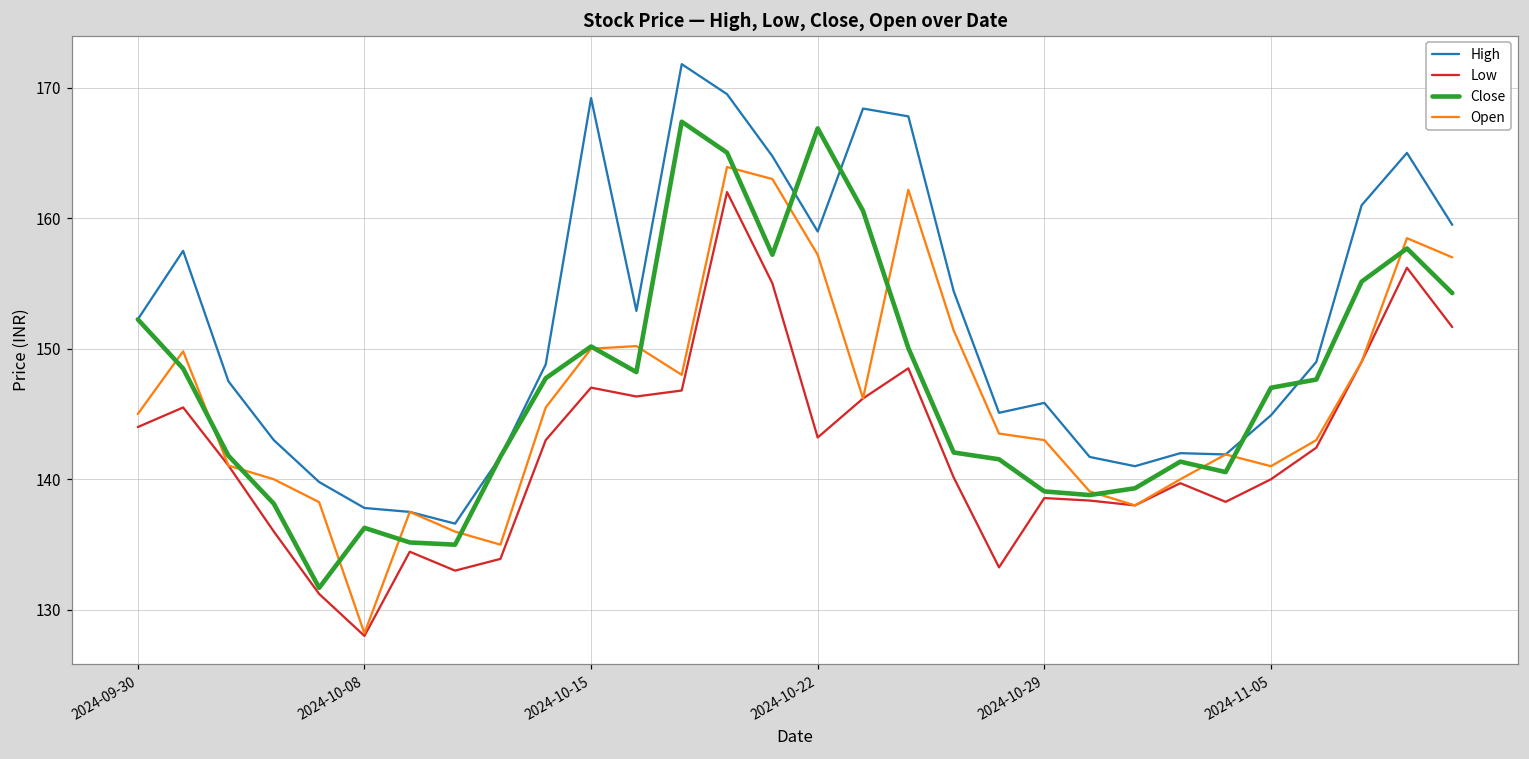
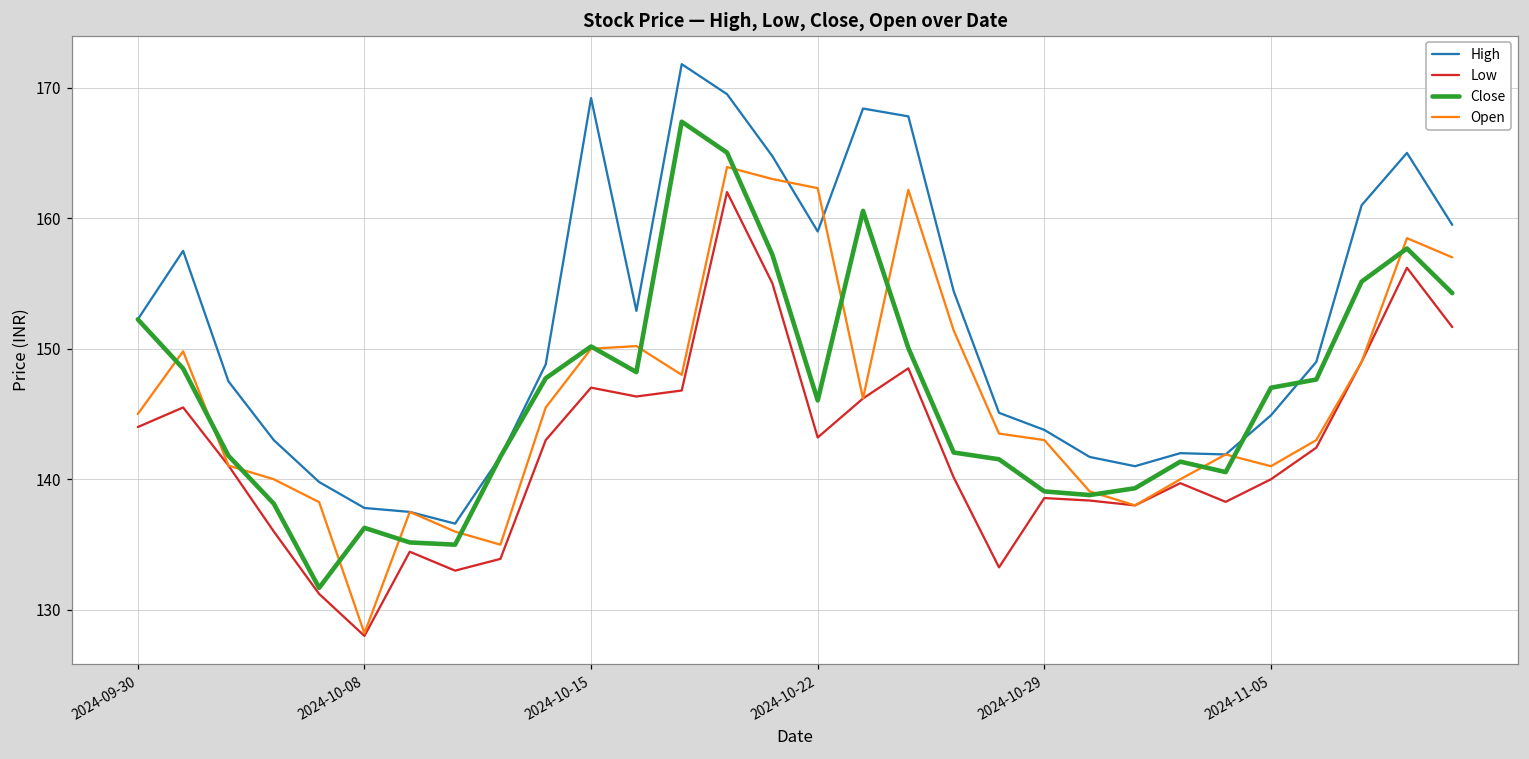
Close, 2024-10-22: 166.9 -> 146.0
Open, 2024-10-22: 157.2 -> 162.3
High, 2024-10-29: 145.9 -> 143.8
